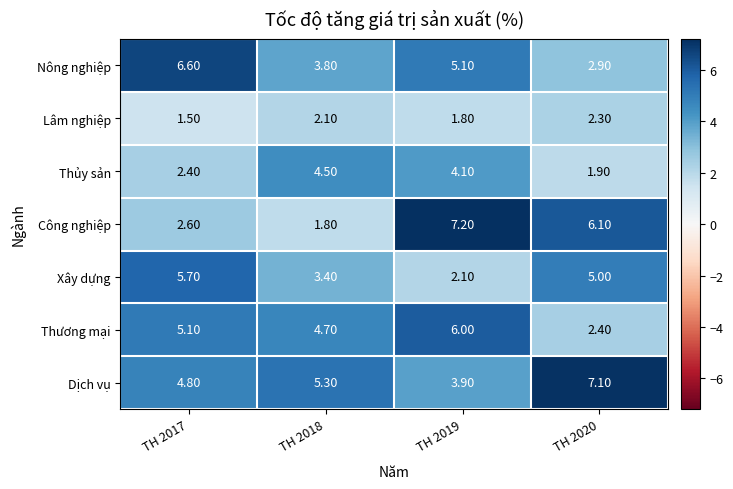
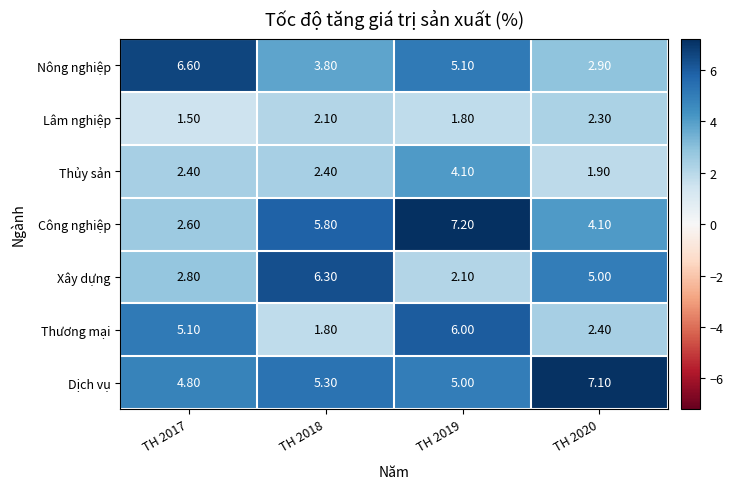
Thủy sản, TH 2018: 4.50 -> 2.40
Công nghiệp, TH 2018: 1.80 -> 5.80
Công nghiệp, TH 2020: 6.10 -> 4.10
Xây dựng, TH 2017: 5.70 -> 2.80
Xây dựng, TH 2018: 3.40 -> 6.30
Thương mại, TH 2018: 4.70 -> 1.80
Dịch vụ, TH 2019: 3.90 -> 5.00
